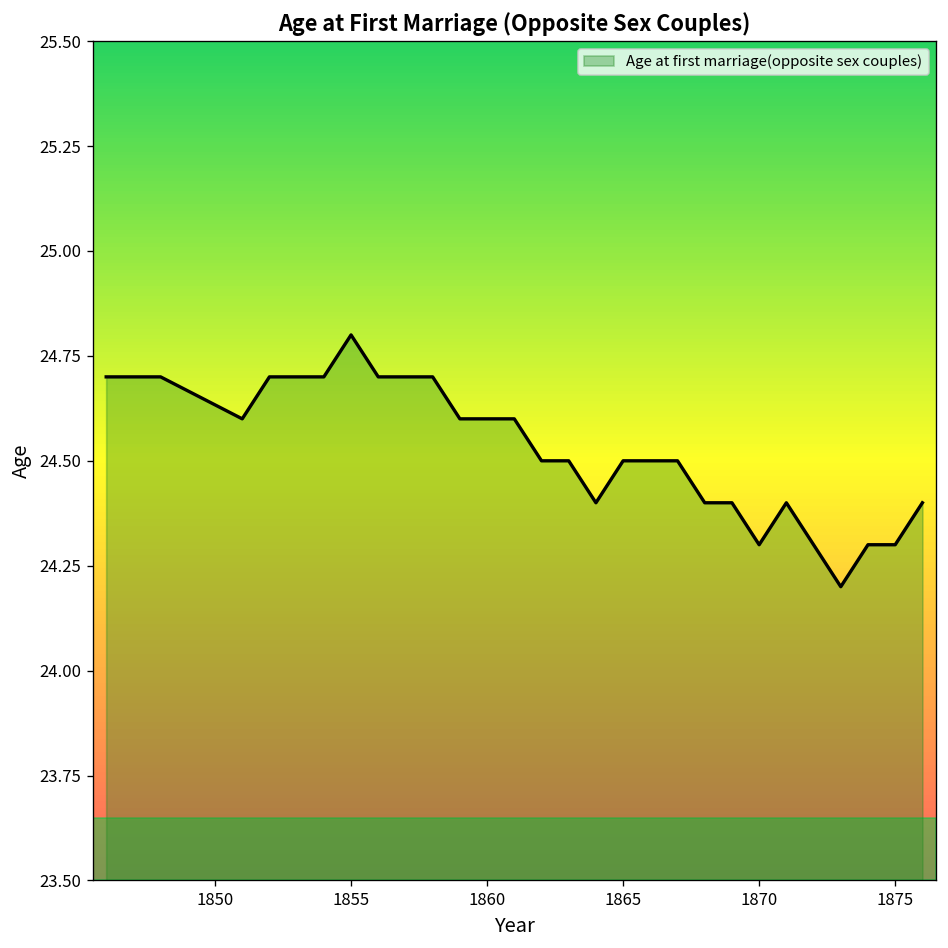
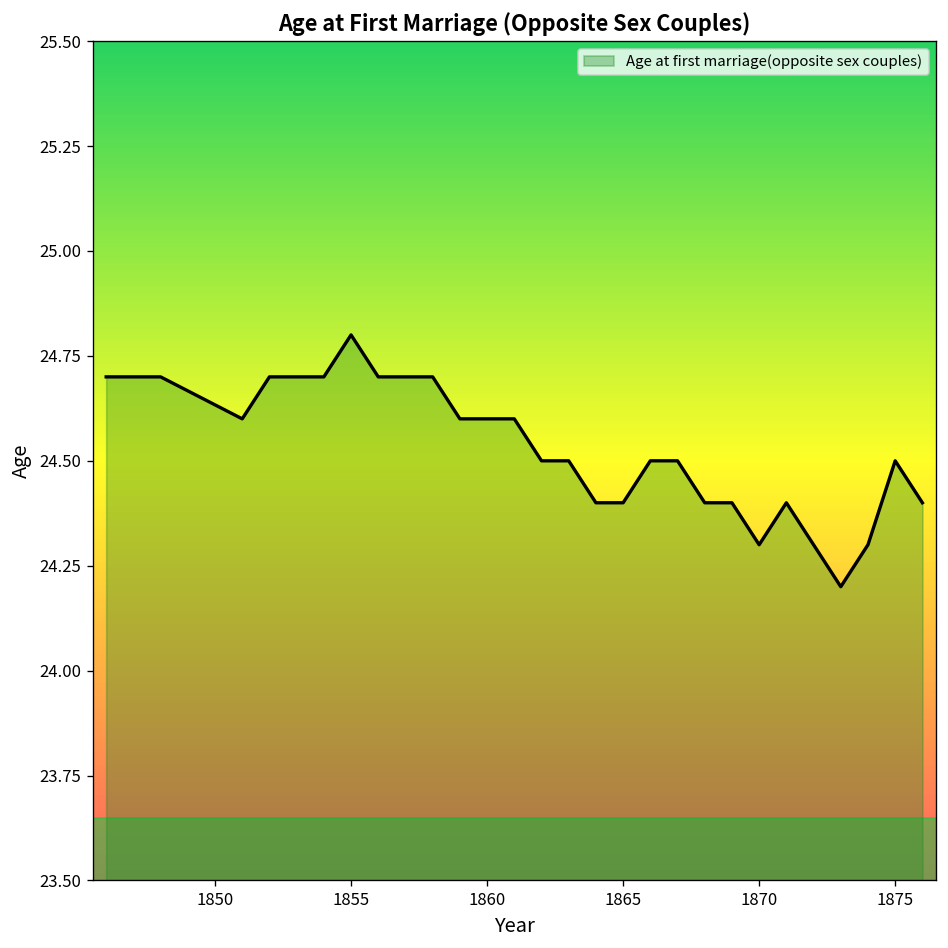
1865: 24.5 -> 24.4
1875: 24.3 -> 24.5
